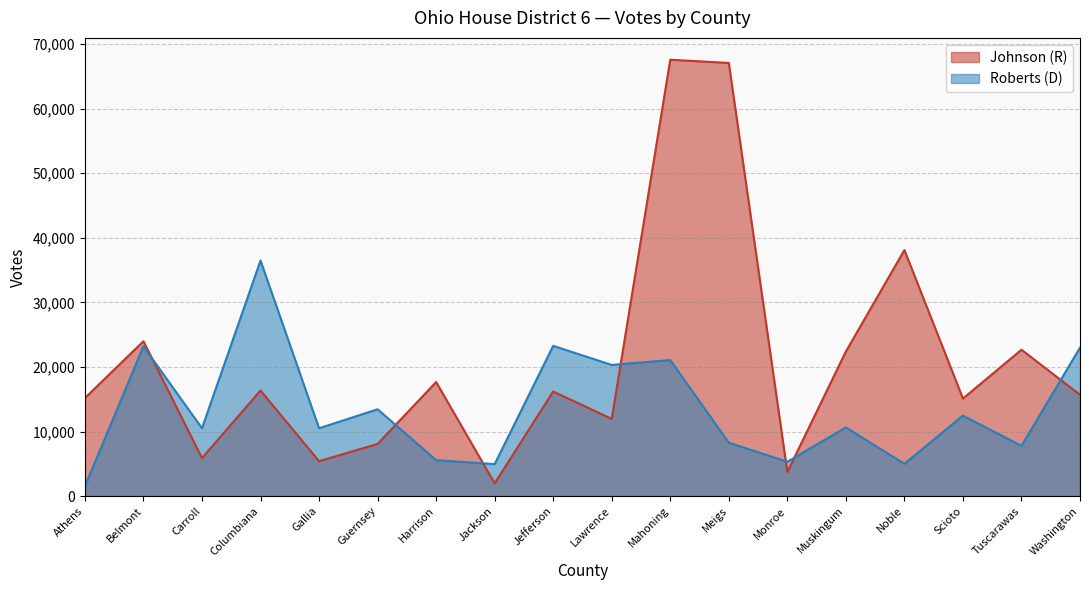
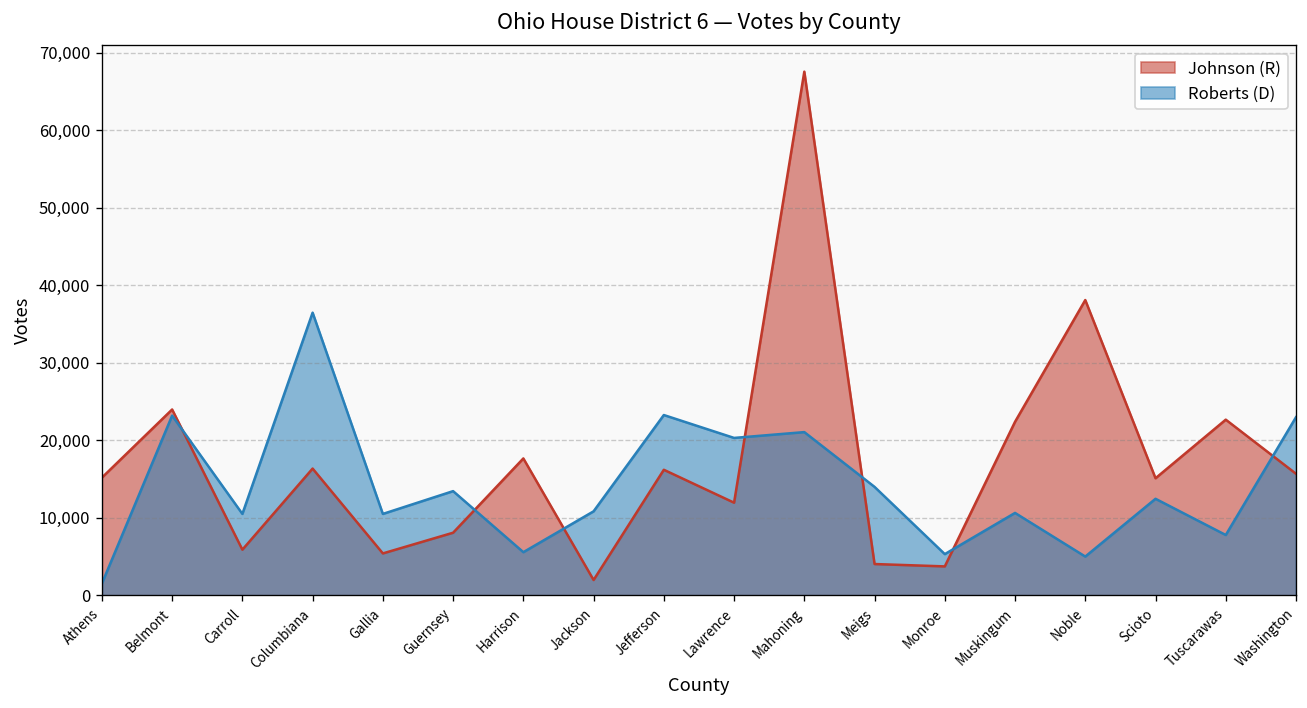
Roberts (D), Jackson: 5,000 -> 11,000
Johnson (R), Meigs: 67,000 -> 4,000
Roberts (D), Meigs: 8,000 -> 14,000
